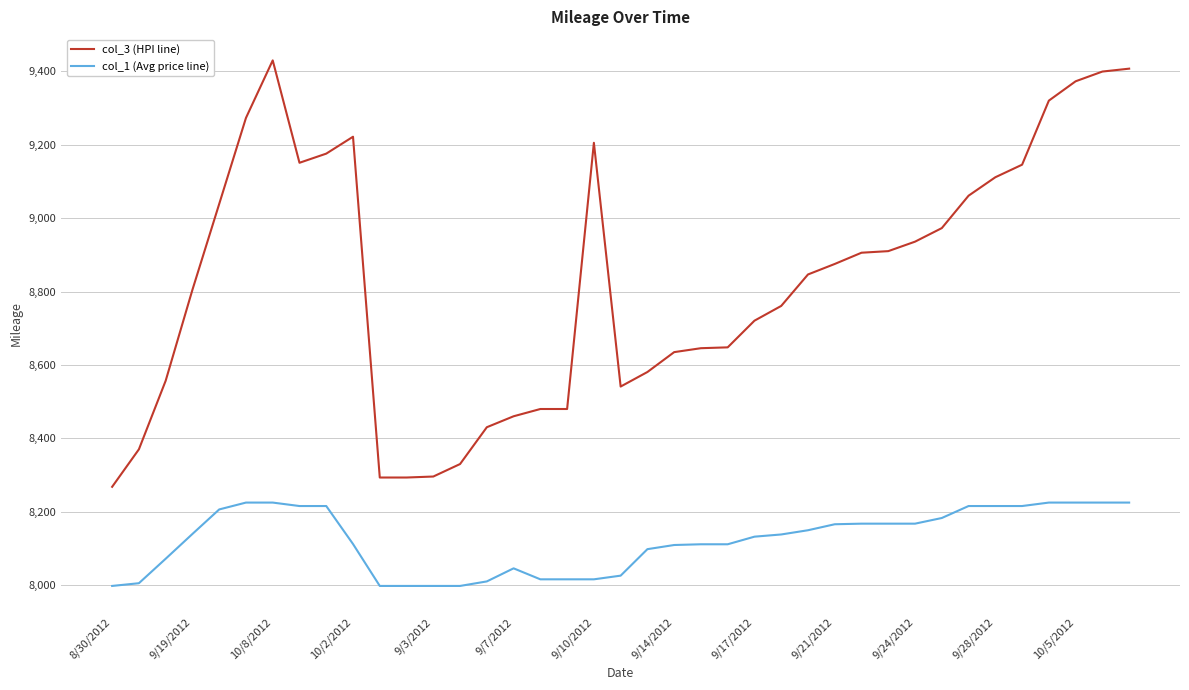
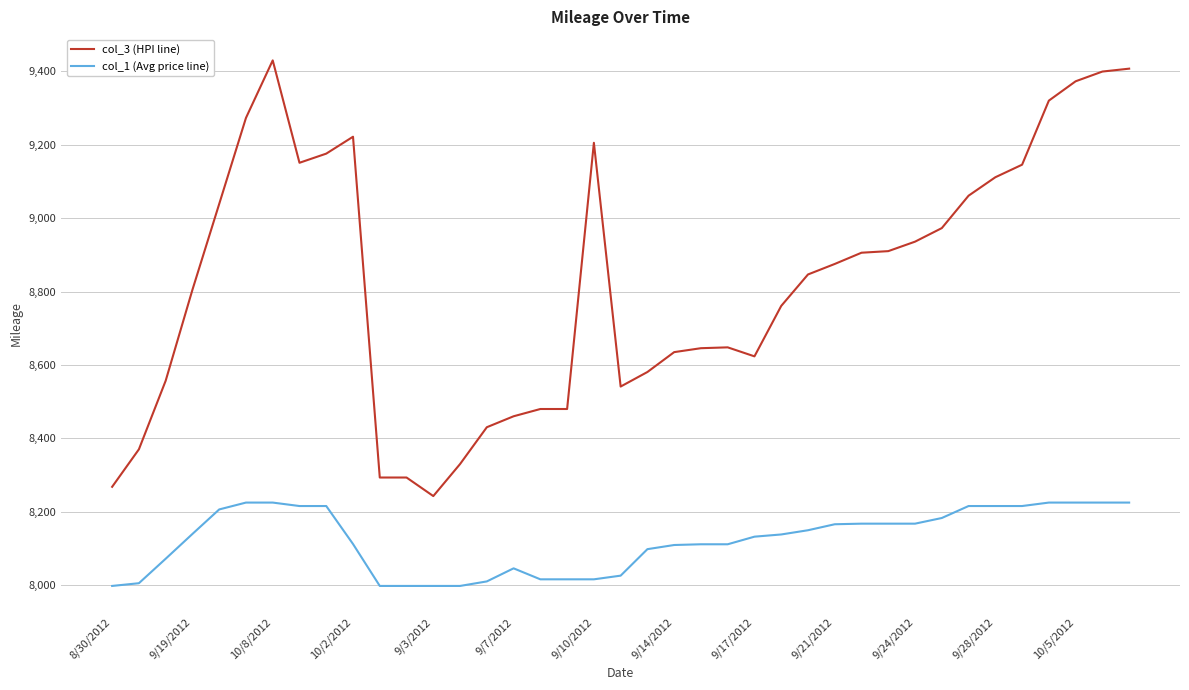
col_3 (HPI line), 9/3/2012: 8,300 -> 8,240
col_3 (HPI line), 9/17/2012: 8,720 -> 8,620
